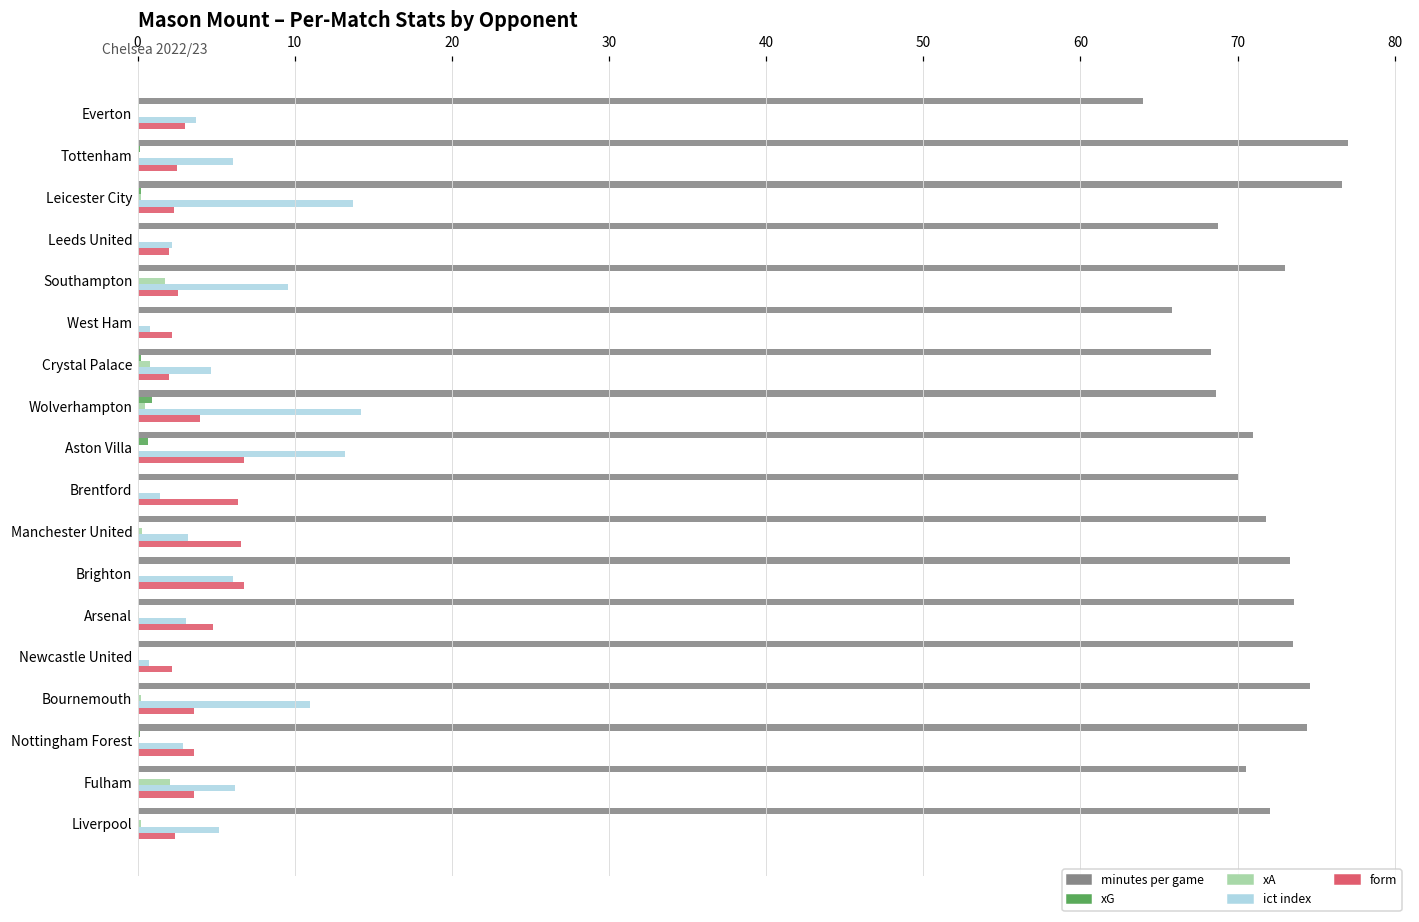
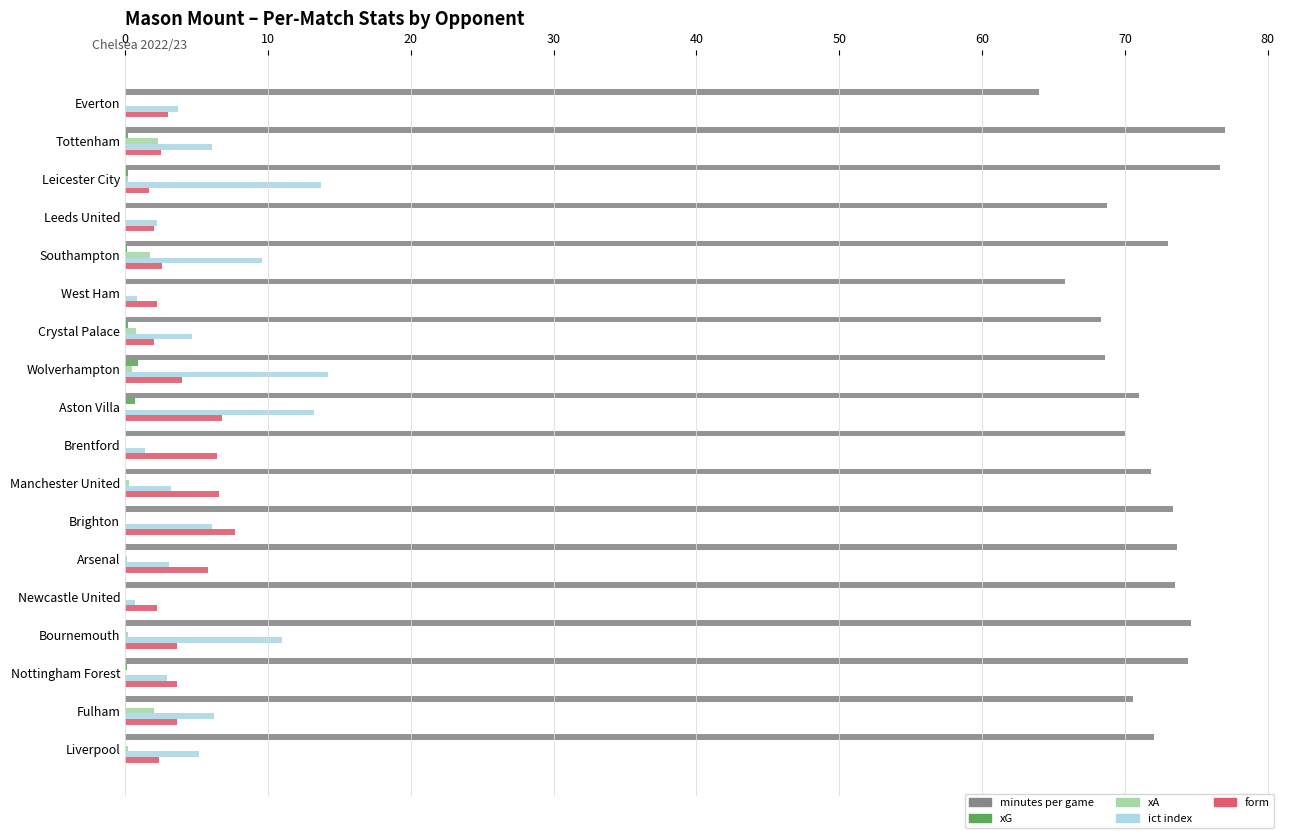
xA, Tottenham: 0.1 -> 2.3
form, Leicester City: 2.3 -> 1.7
form, Brighton: 6.8 -> 7.7
form, Arsenal: 4.8 -> 5.8
